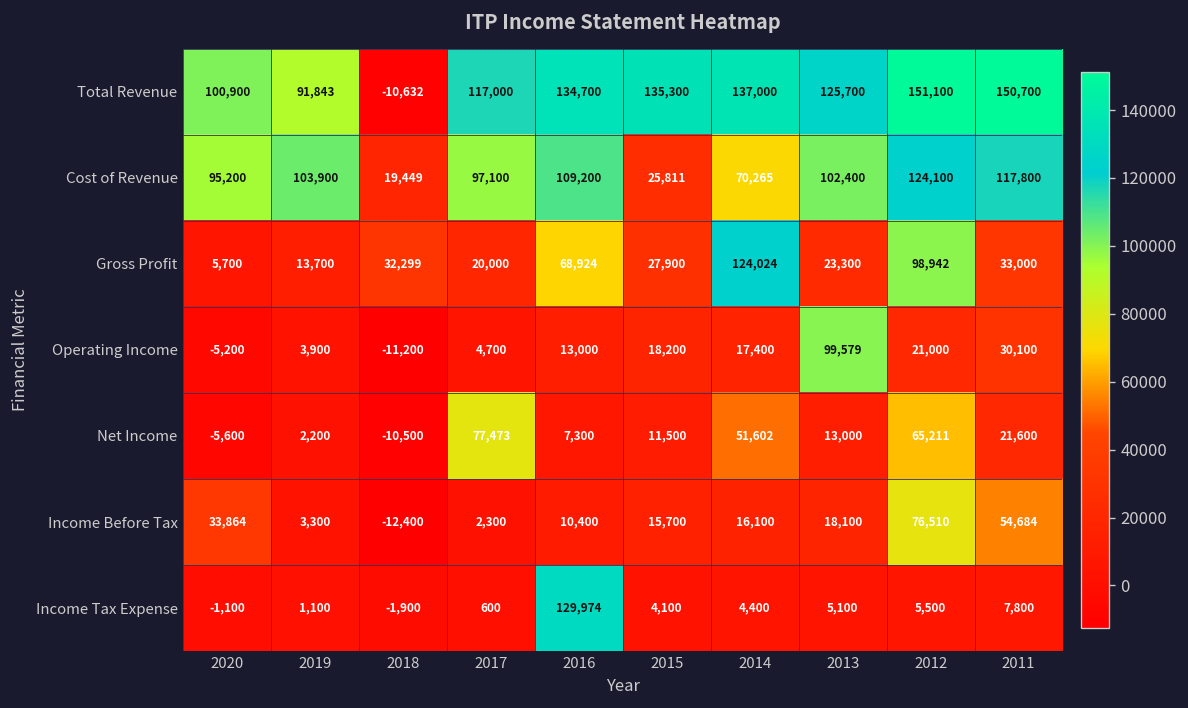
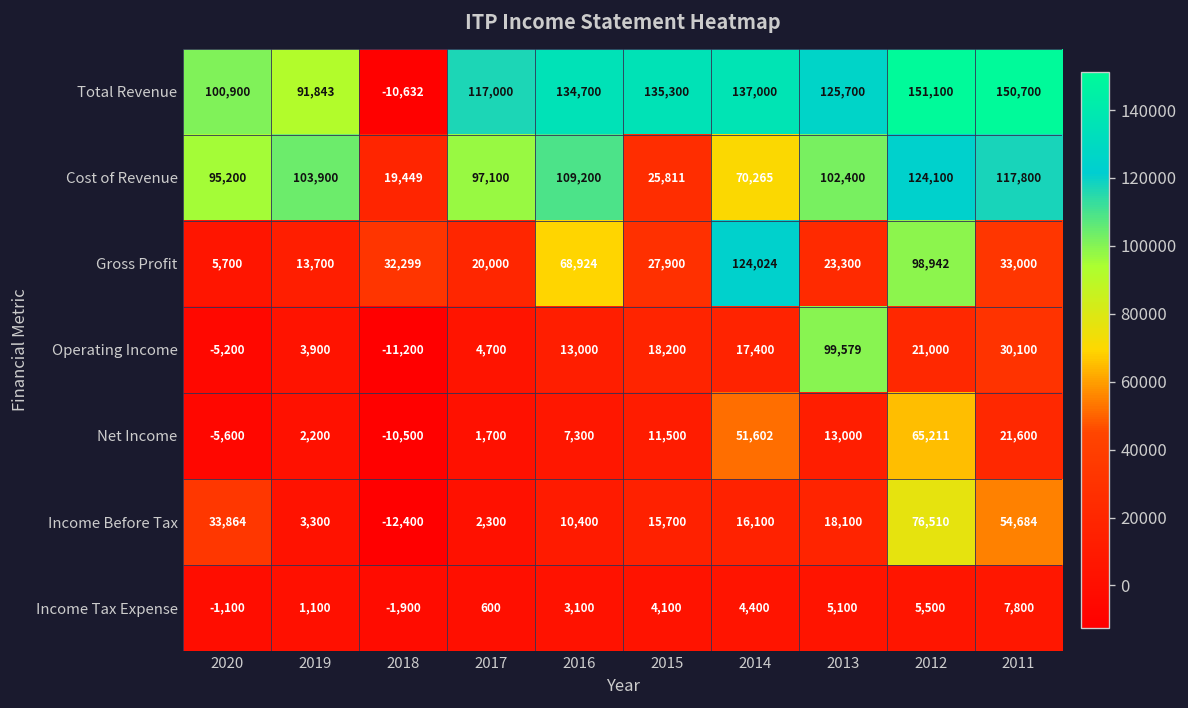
Net Income, 2017: 77,473 -> 1,700
Income Tax Expense, 2016: 129,974 -> 3,100
